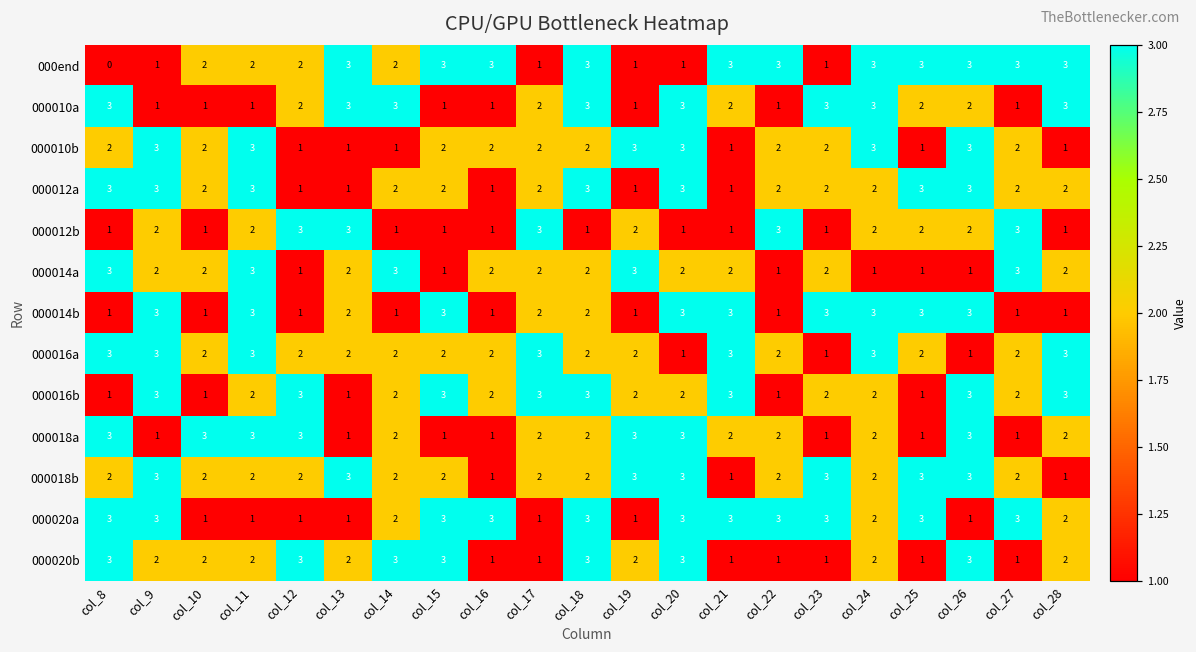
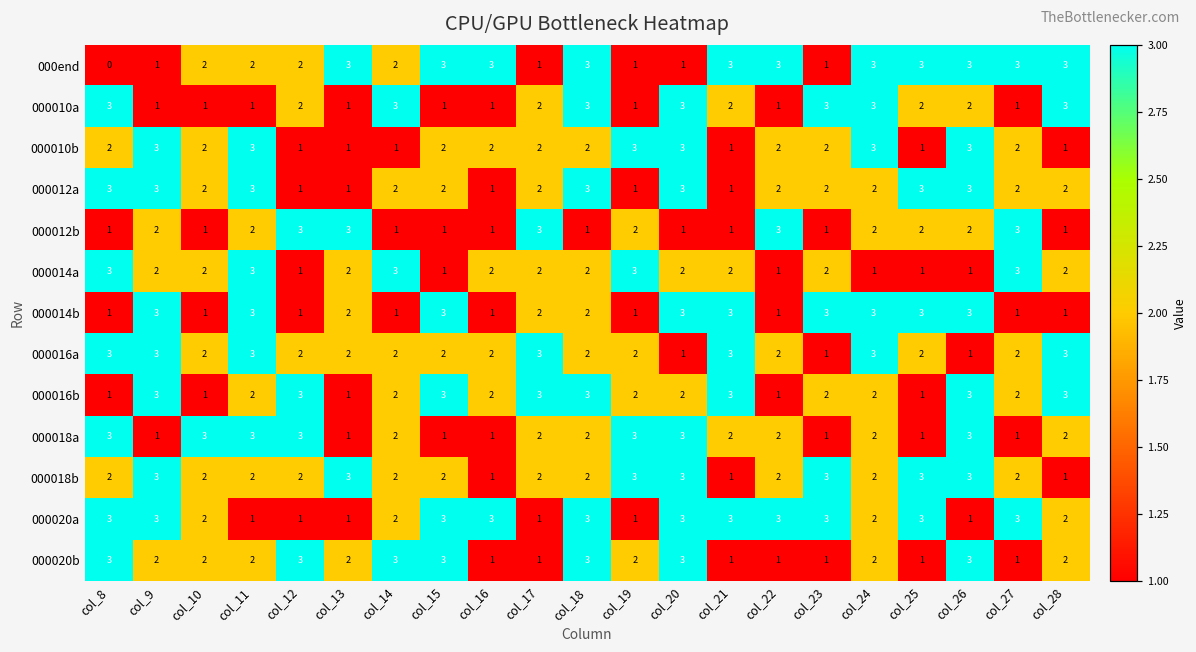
000010a, col_13: 3 -> 1
000020a, col_10: 1 -> 2
